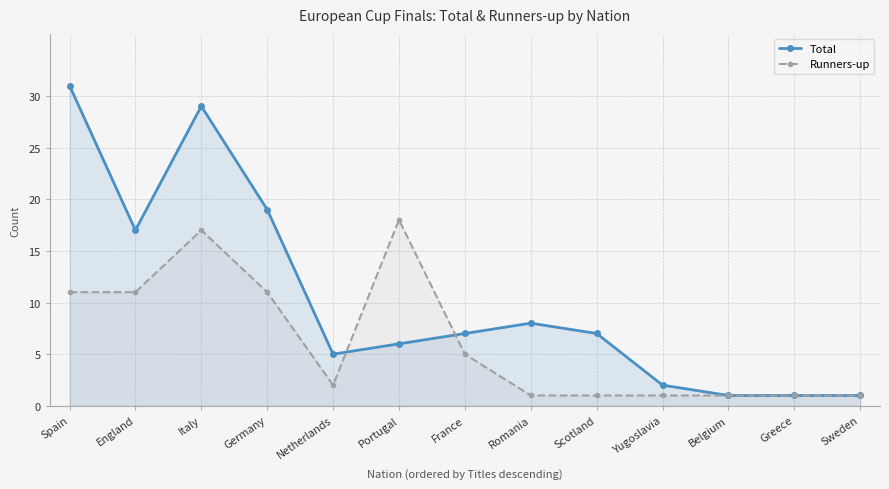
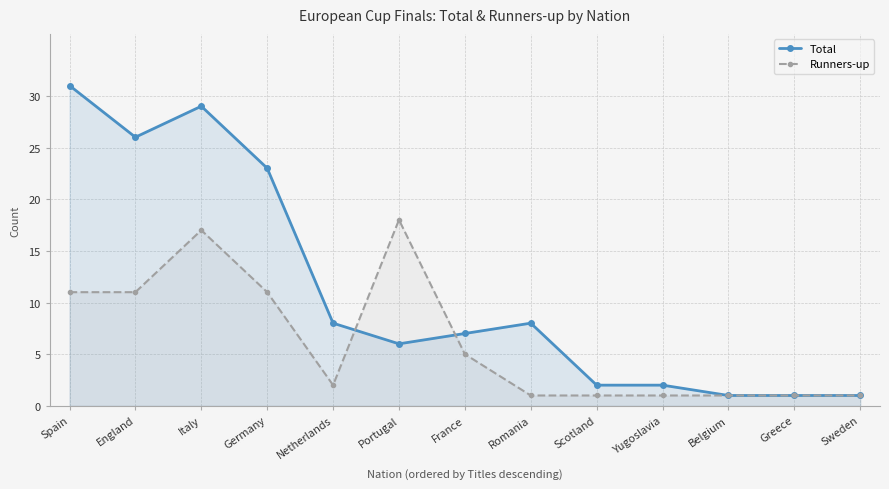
Total, England: 17 -> 26
Total, Germany: 19 -> 23
Total, Netherlands: 5 -> 8
Total, Scotland: 7 -> 2
